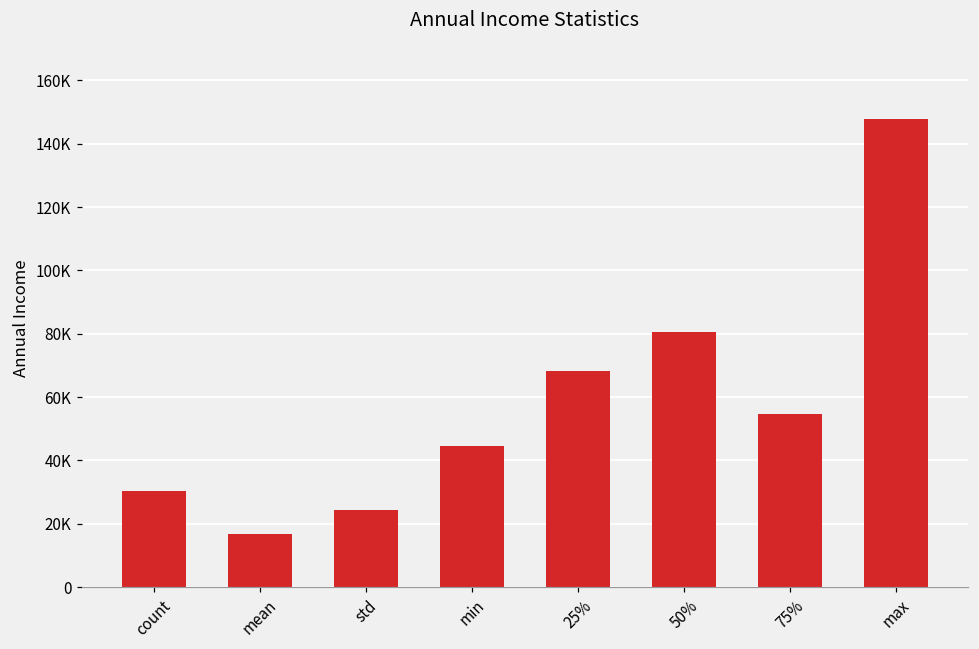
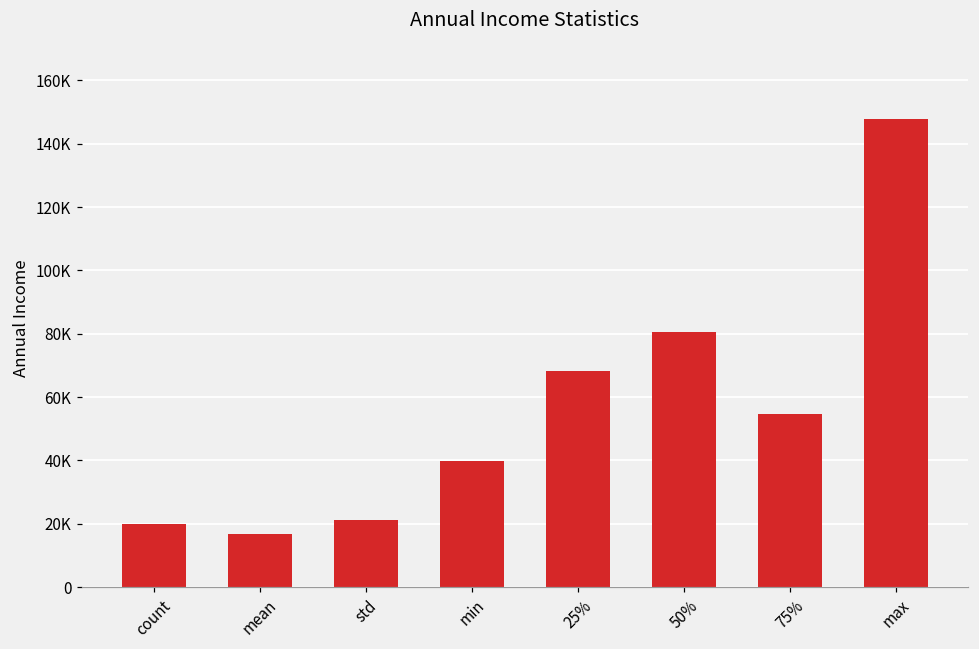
count: 30000 -> 20000
std: 24000 -> 21000
min: 44000 -> 40000
